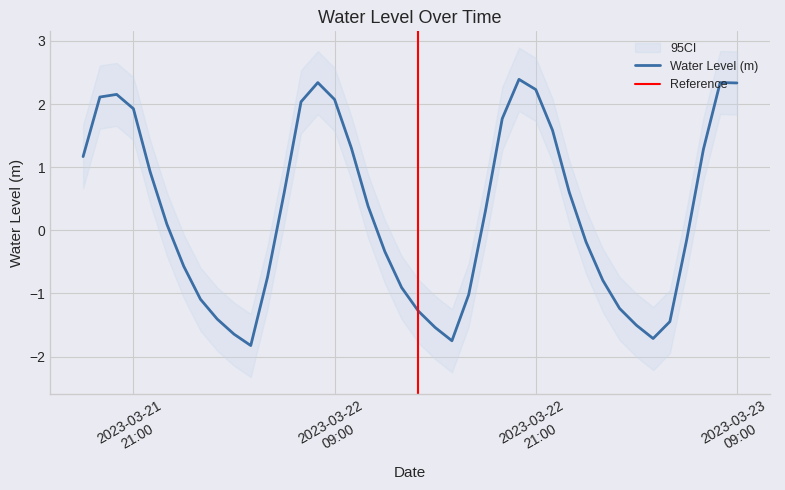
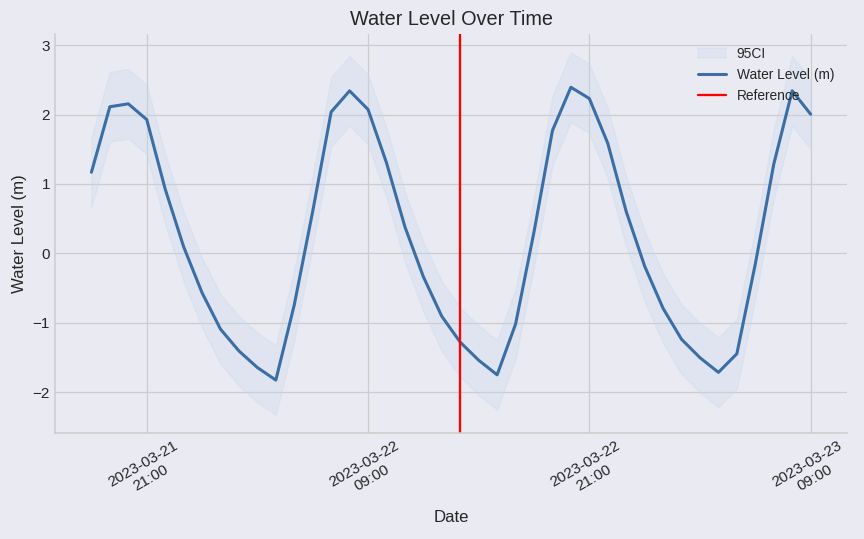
Water Level (m), 2023-03-23 09:00: 2.3 -> 2.0
